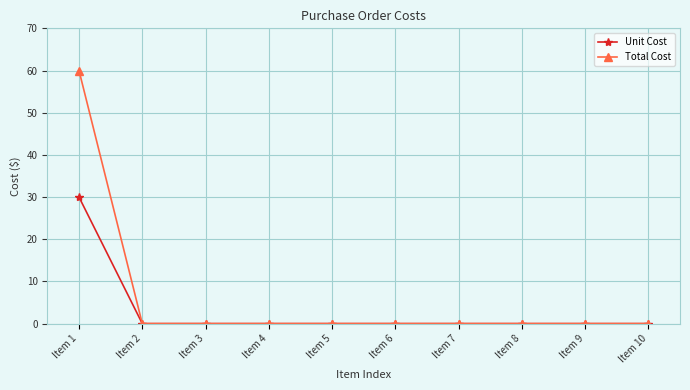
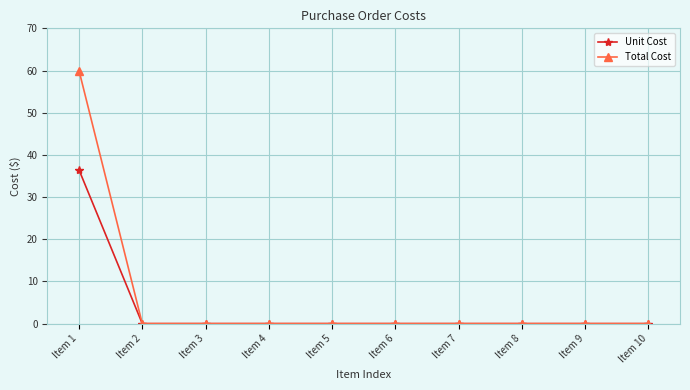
Unit Cost, Item 1: 30 -> 36
